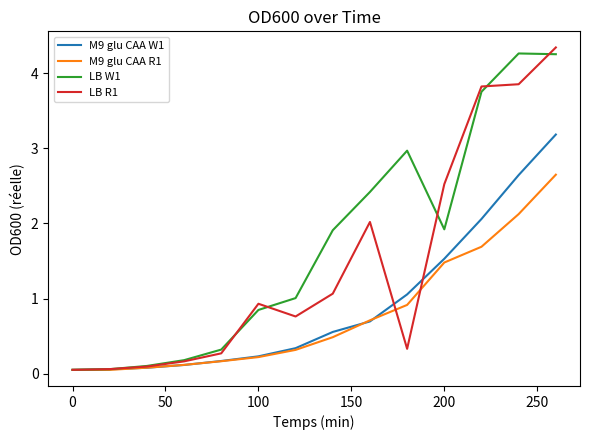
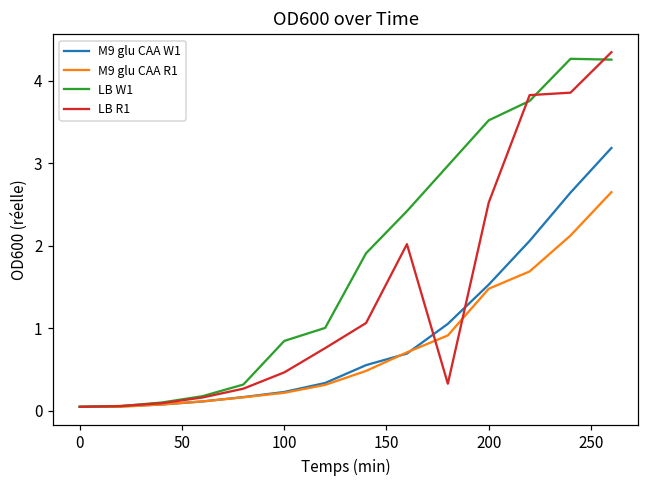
LB R1, 100: 0.9 -> 0.5
LB W1, 200: 1.9 -> 3.5
